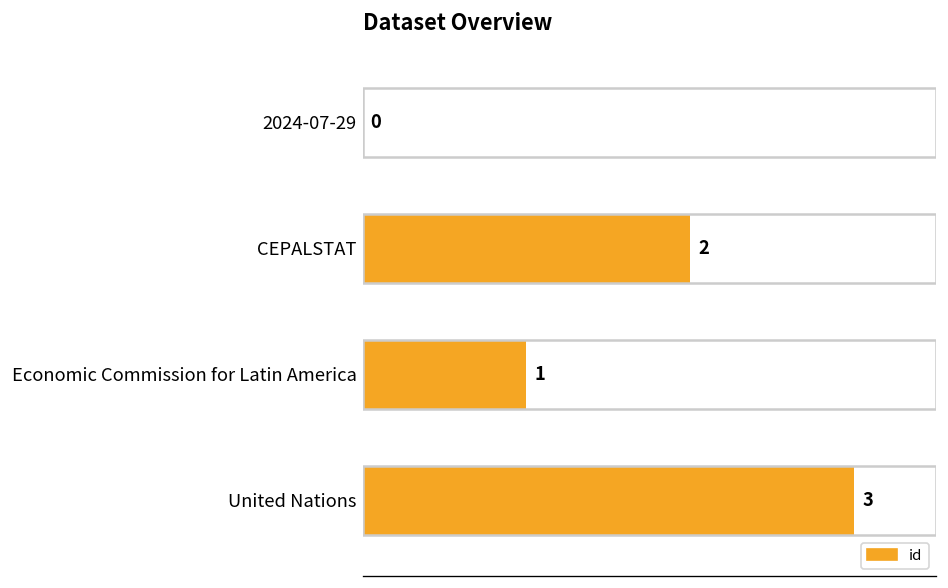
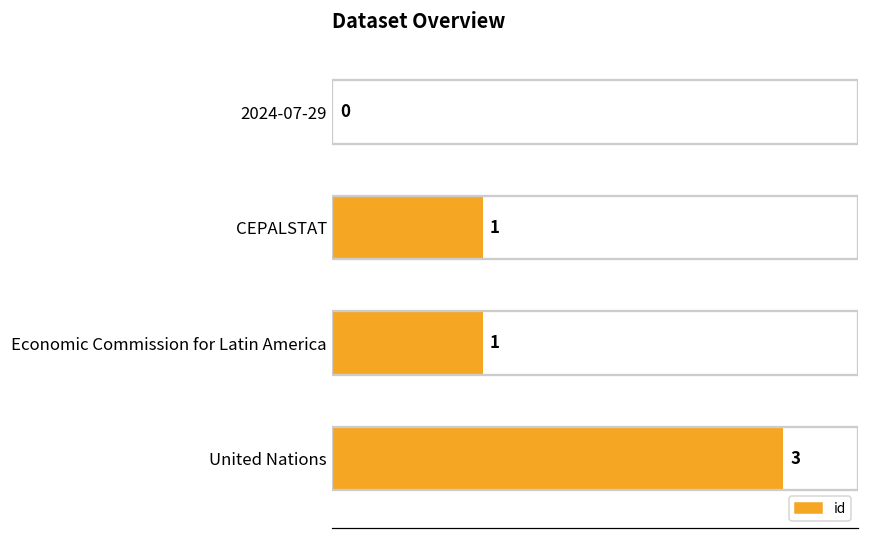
CEPALSTAT: 2 -> 1
